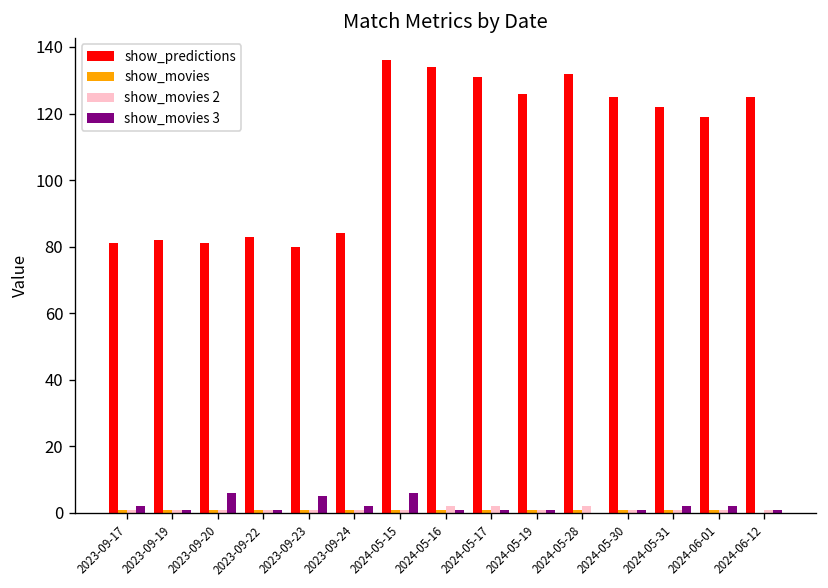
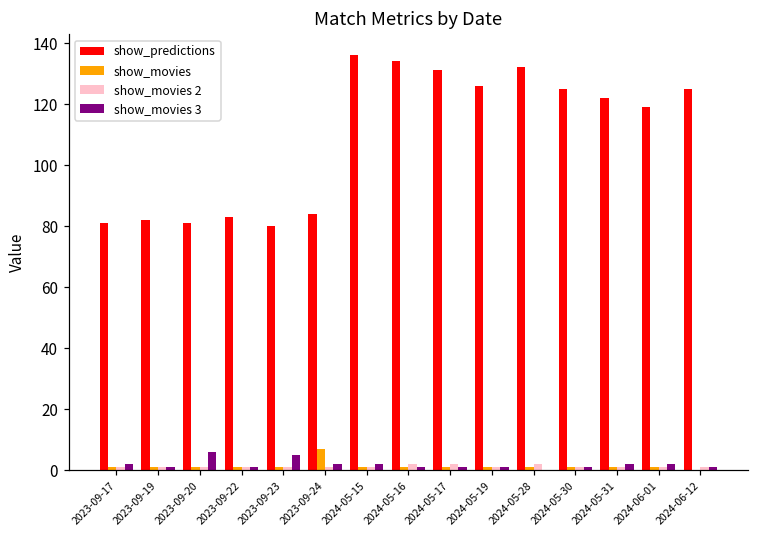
show_movies, 2023-09-24: 1 -> 7
show_movies 3, 2024-05-15: 6 -> 2
